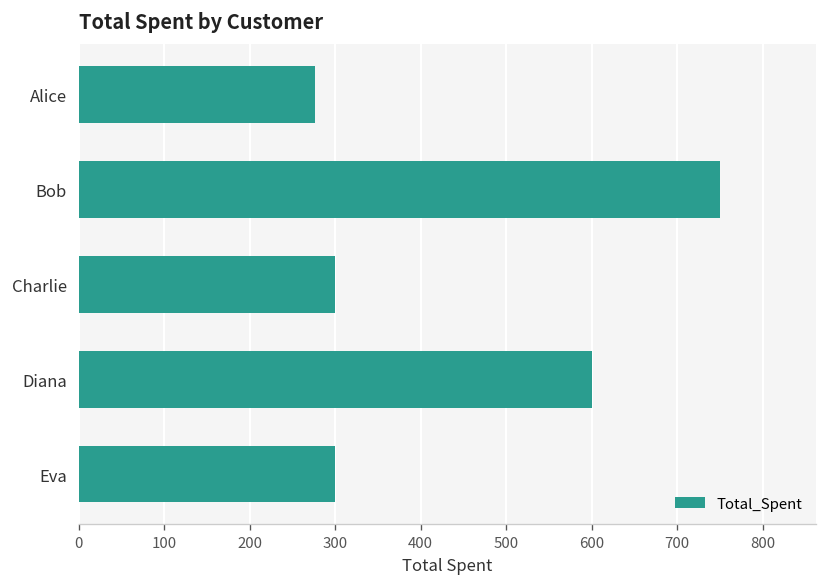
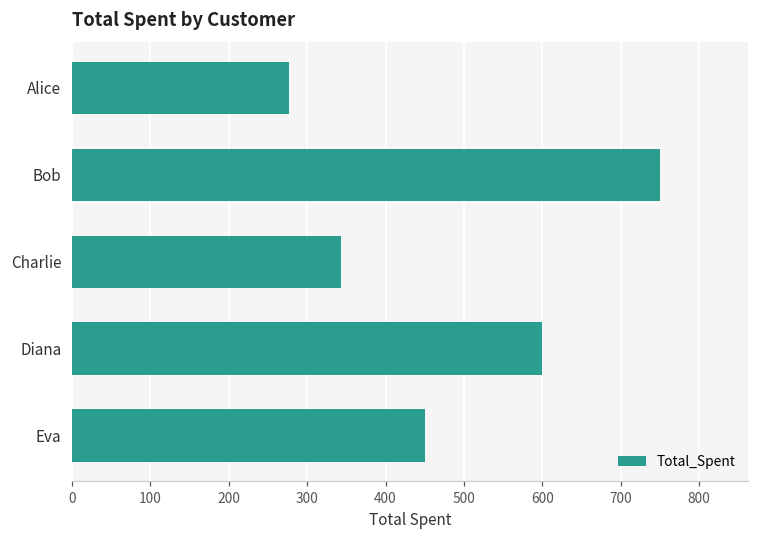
Charlie: 300 -> 340
Eva: 300 -> 450
